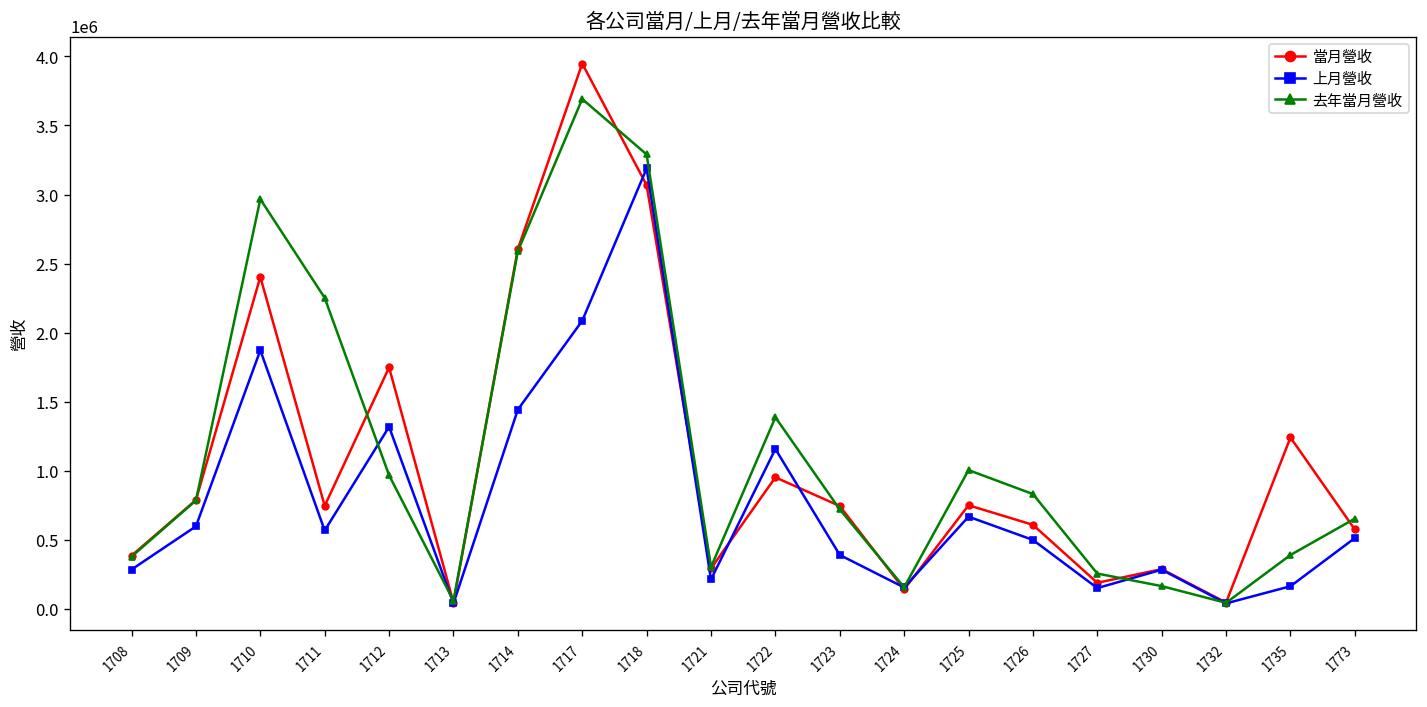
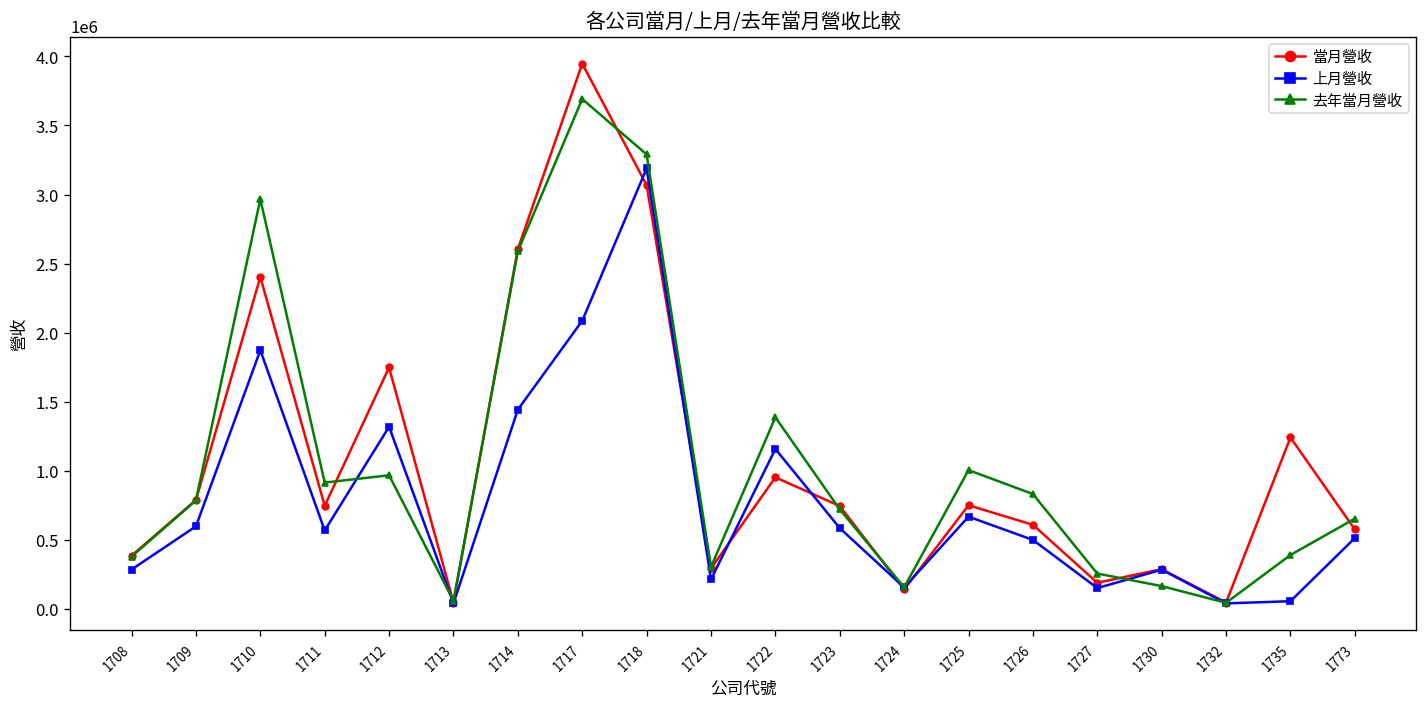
去年當月營收, 1711: 2250000 -> 910000
上月營收, 1723: 390000 -> 580000
上月營收, 1735: 160000 -> 60000
